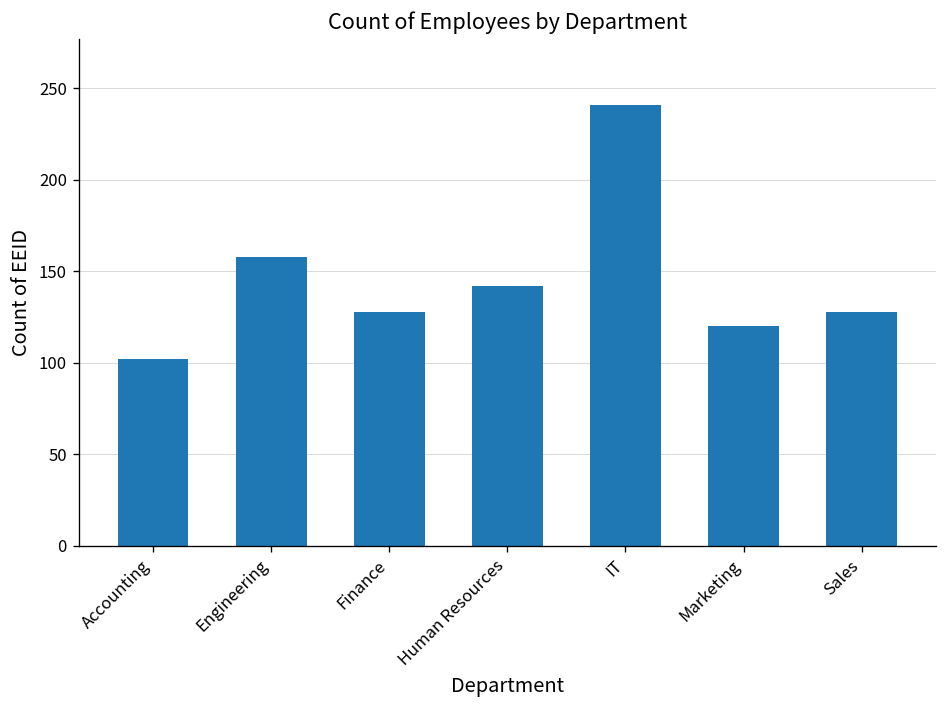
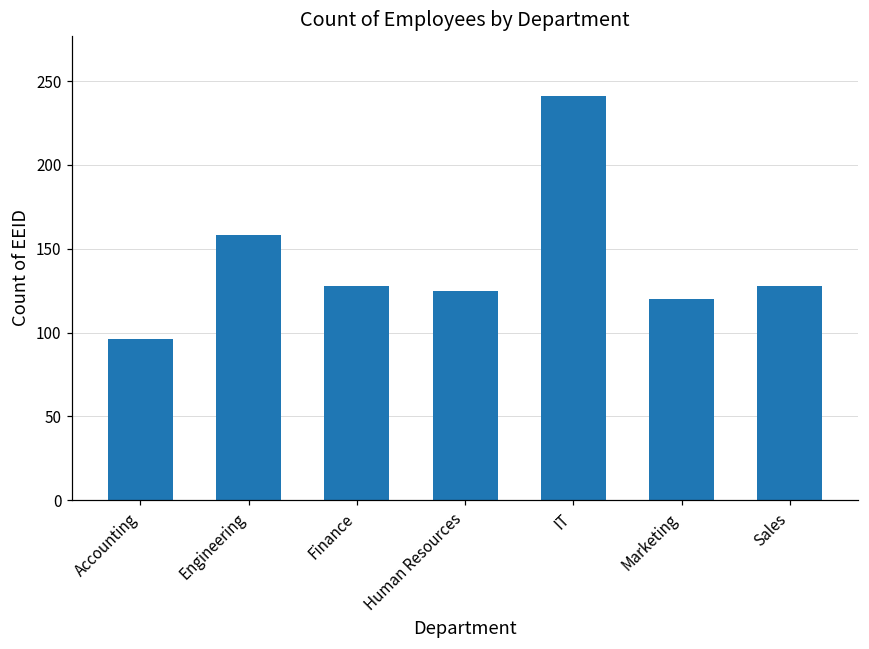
Accounting: 102 -> 96
Human Resources: 142 -> 125
